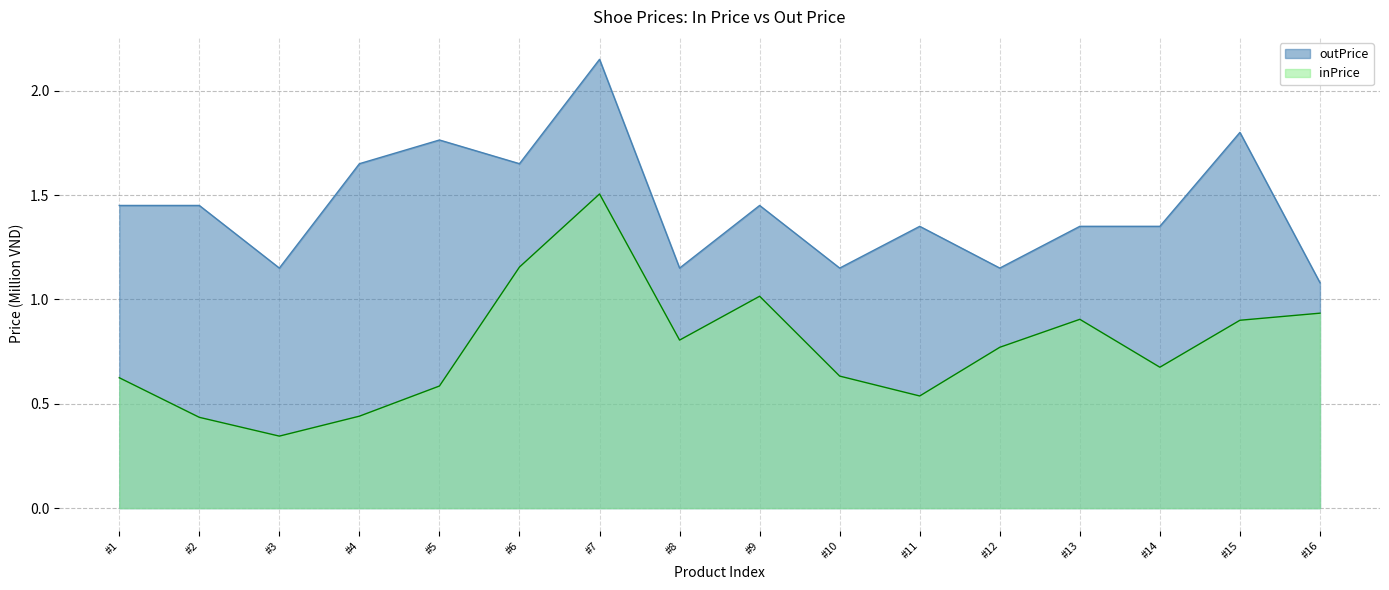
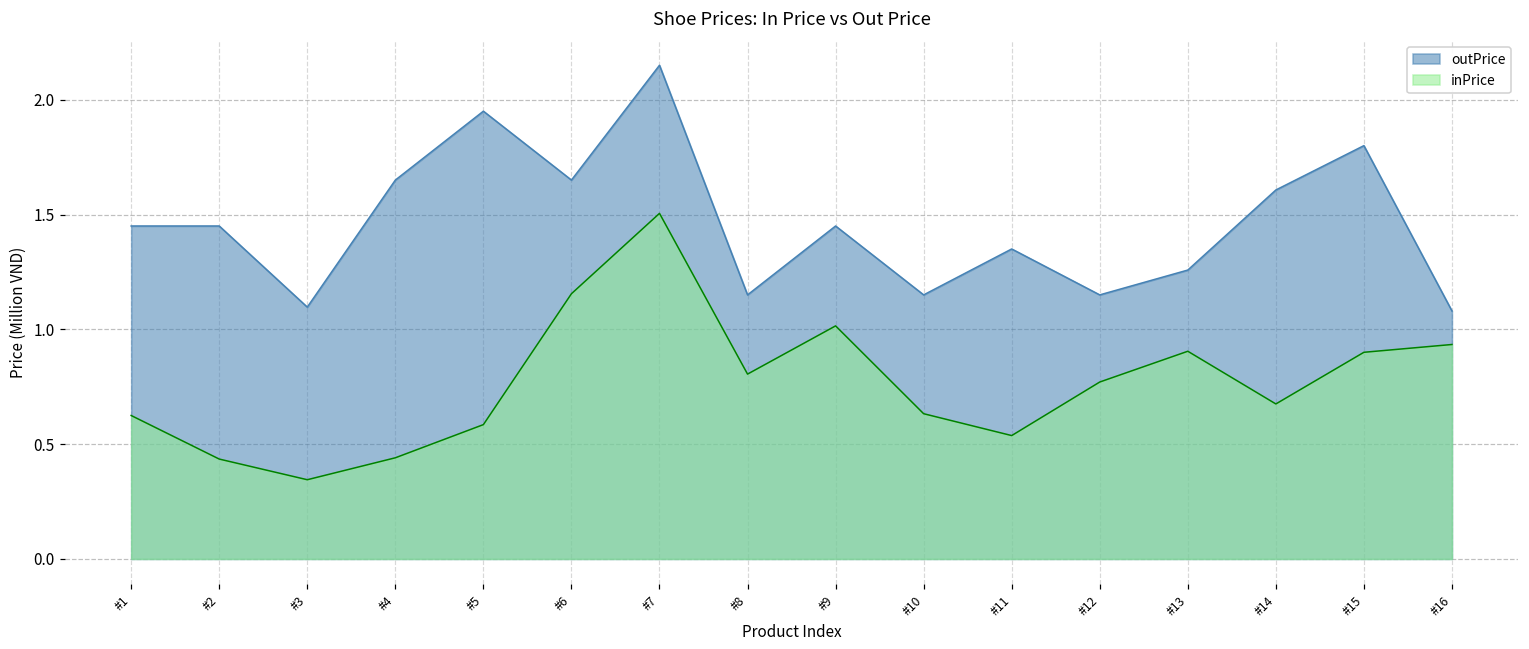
outPrice, #3: 1.15 -> 1.10
outPrice, #5: 1.76 -> 1.95
outPrice, #13: 1.35 -> 1.26
outPrice, #14: 1.35 -> 1.61
